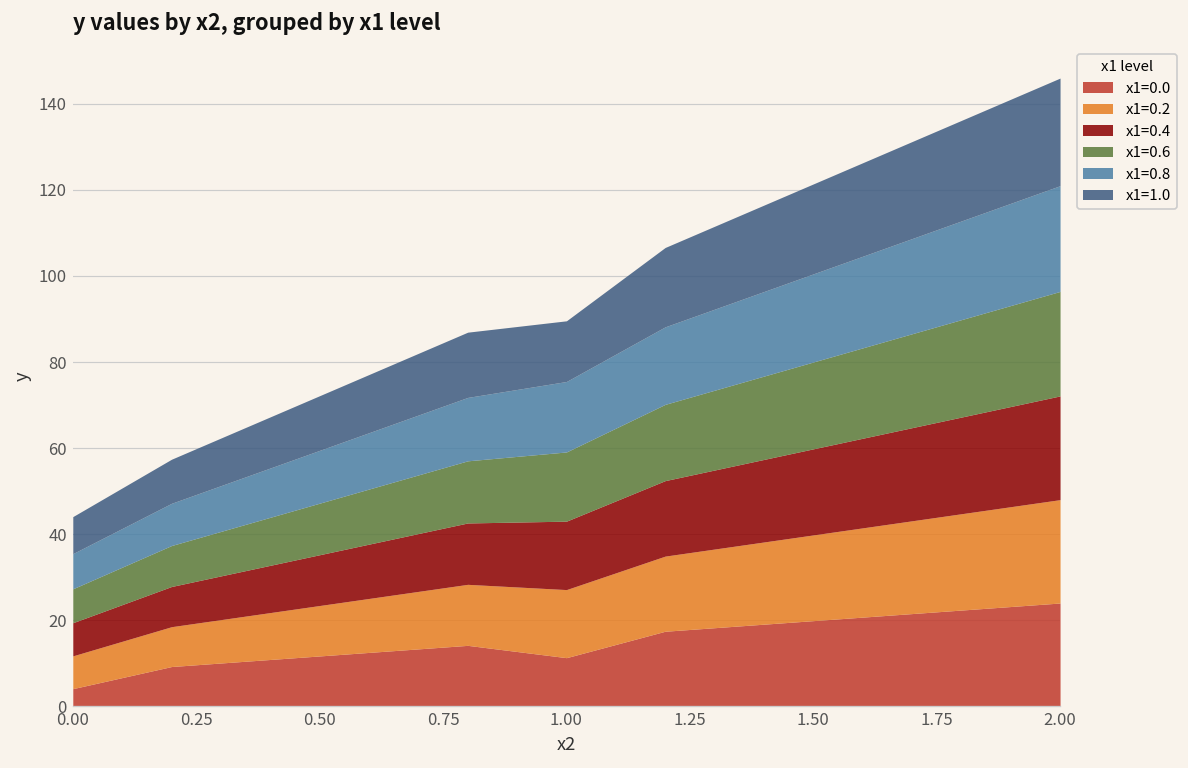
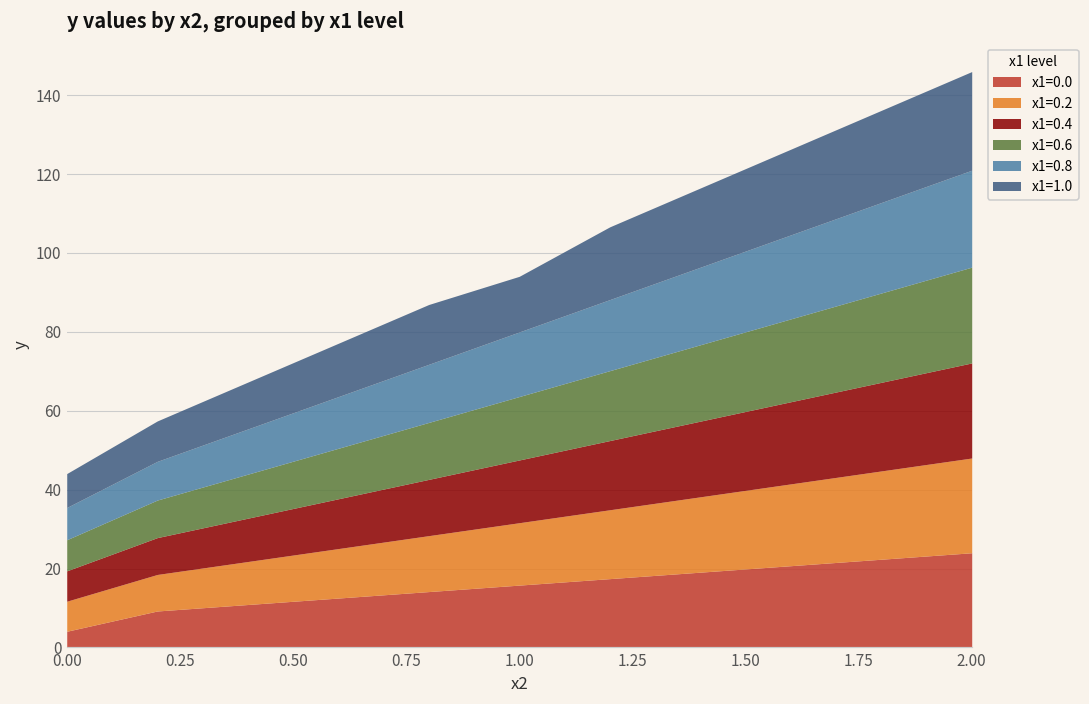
x1=0.0, 1.00: 11 -> 16
